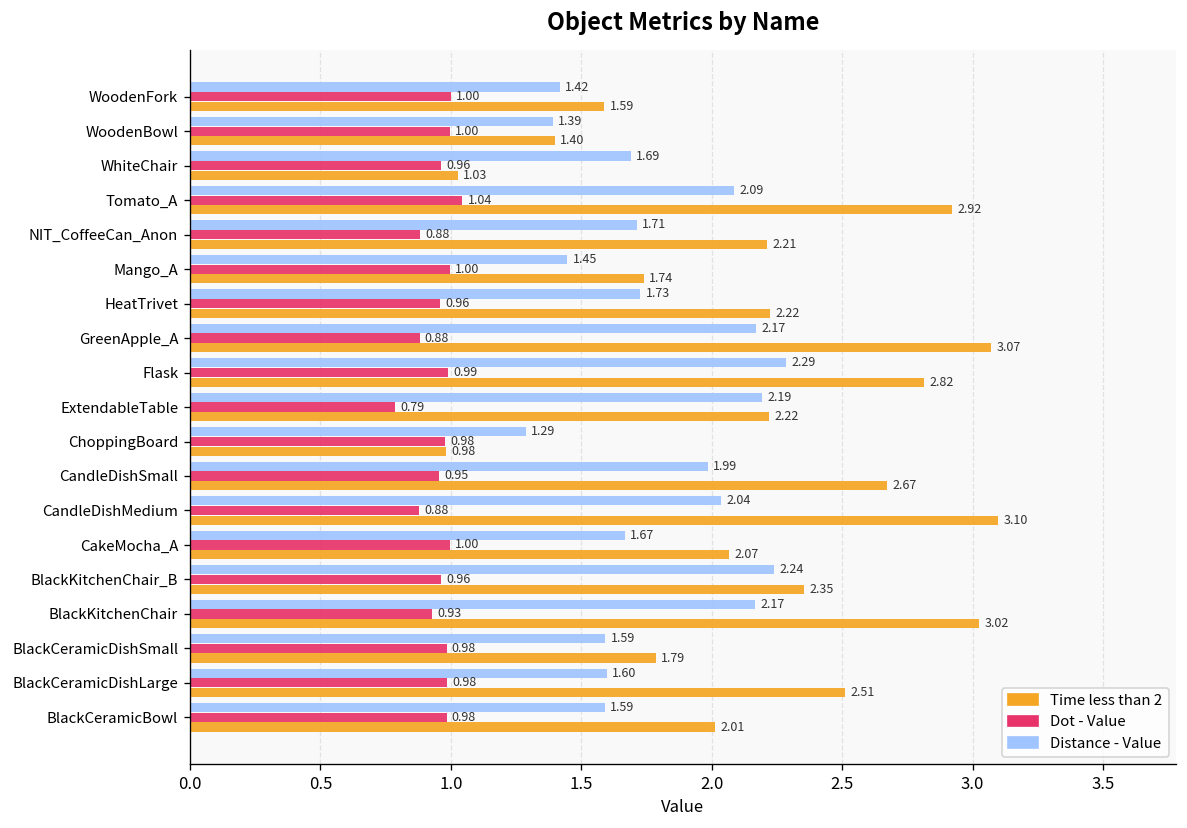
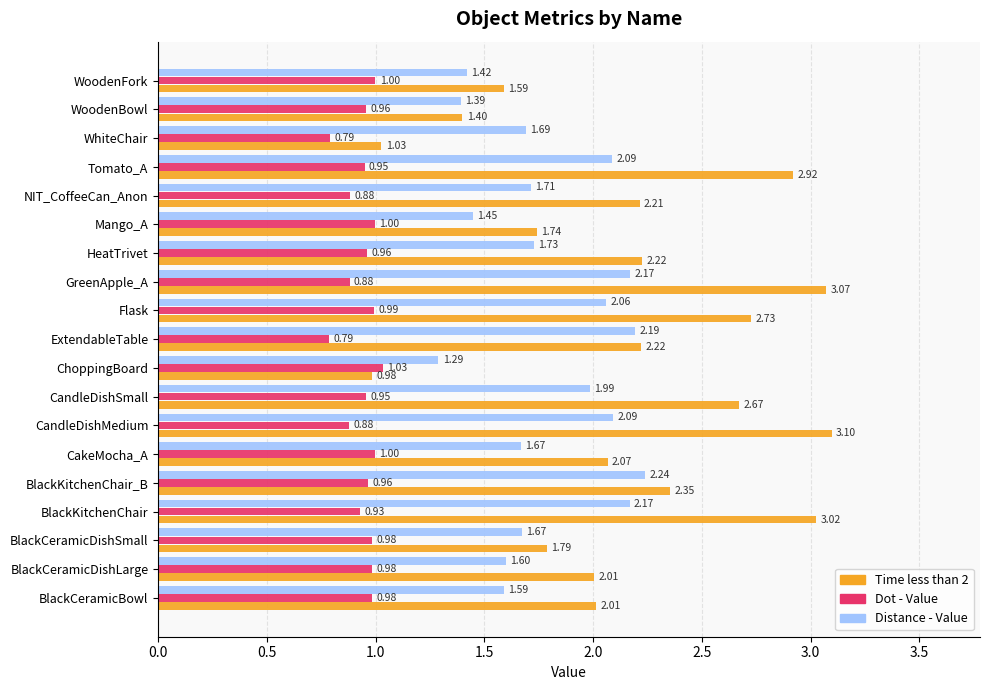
Dot - Value, WoodenBowl: 1.00 -> 0.96
Dot - Value, WhiteChair: 0.96 -> 0.79
Dot - Value, Tomato_A: 1.04 -> 0.95
Distance - Value, Flask: 2.29 -> 2.06
Time less than 2, Flask: 2.82 -> 2.73
Dot - Value, ChoppingBoard: 0.98 -> 1.03
Distance - Value, CandleDishMedium: 2.04 -> 2.09
Distance - Value, BlackCeramicDishSmall: 1.59 -> 1.67
Time less than 2, BlackCeramicDishLarge: 2.51 -> 2.01
